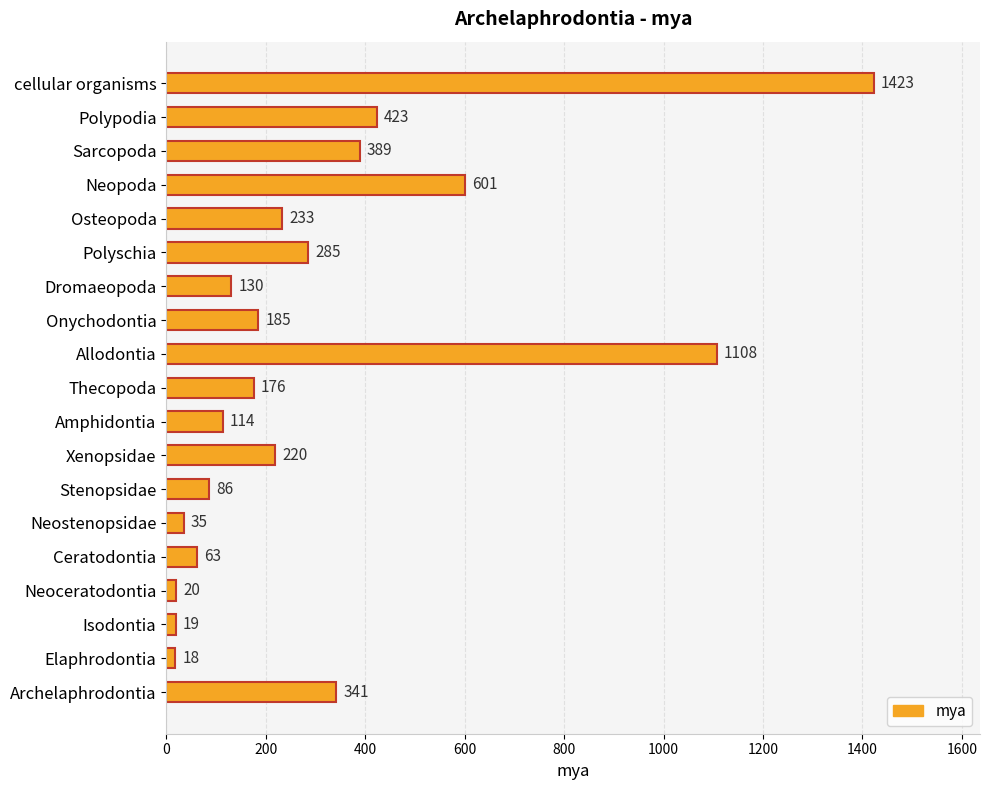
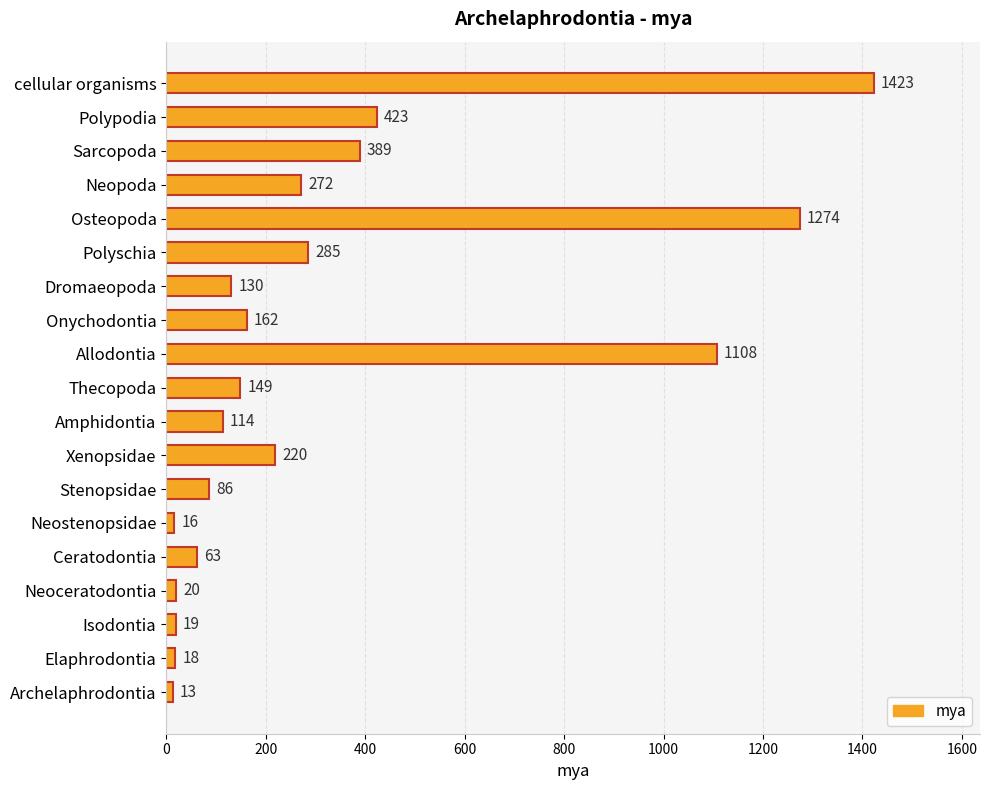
Neopoda: 601 -> 272
Osteopoda: 233 -> 1274
Onychodontia: 185 -> 162
Thecopoda: 176 -> 149
Neostenopsidae: 35 -> 16
Archelaphrodontia: 341 -> 13
